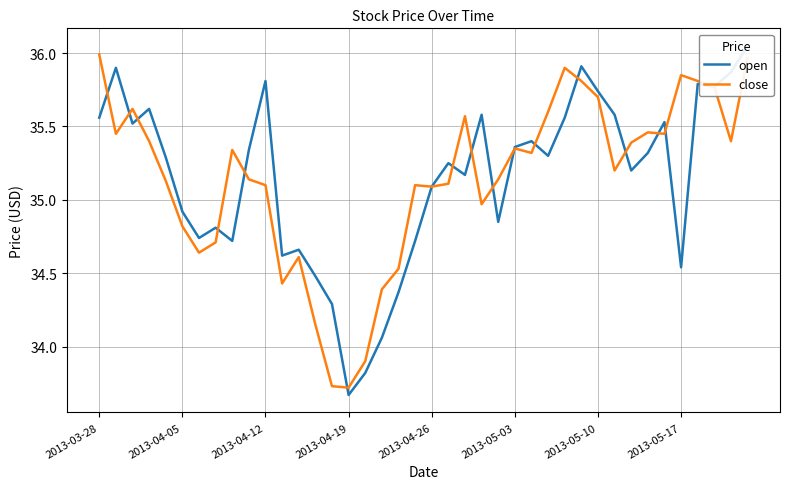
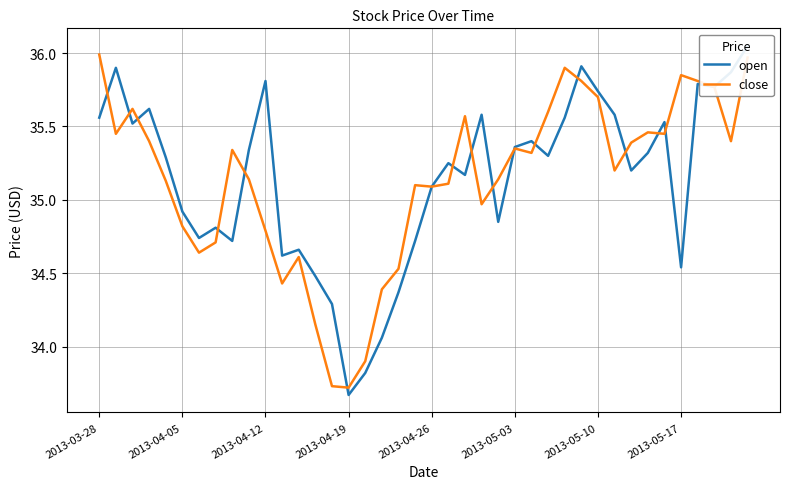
close, 2013-04-12: 35.10 -> 34.79
